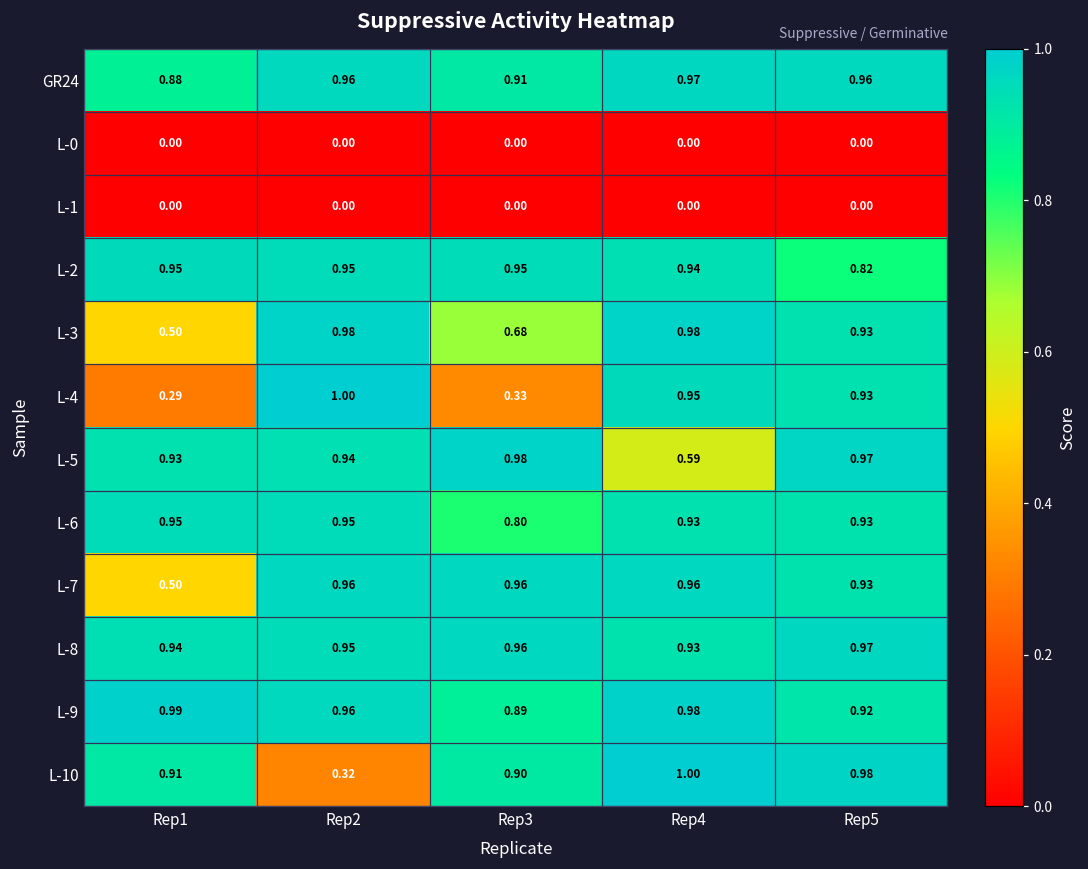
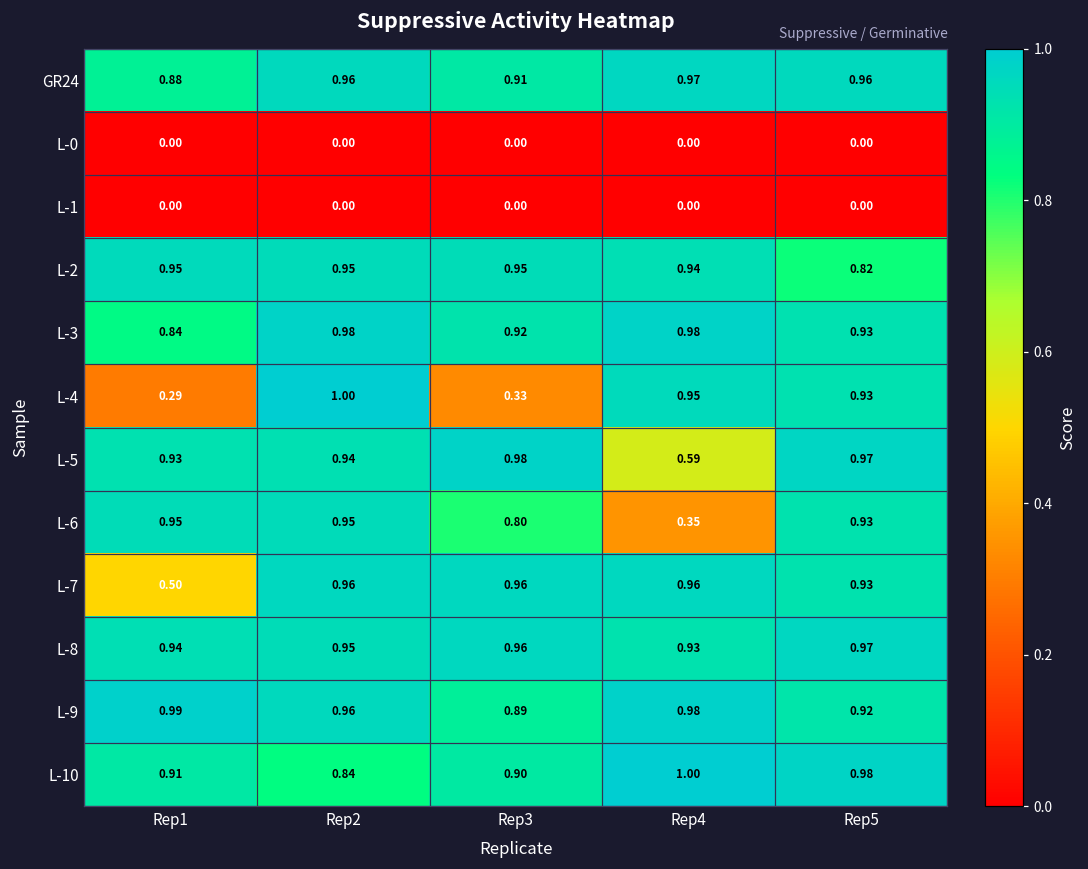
L-3, Rep1: 0.50 -> 0.84
L-3, Rep3: 0.68 -> 0.92
L-6, Rep4: 0.93 -> 0.35
L-10, Rep2: 0.32 -> 0.84
